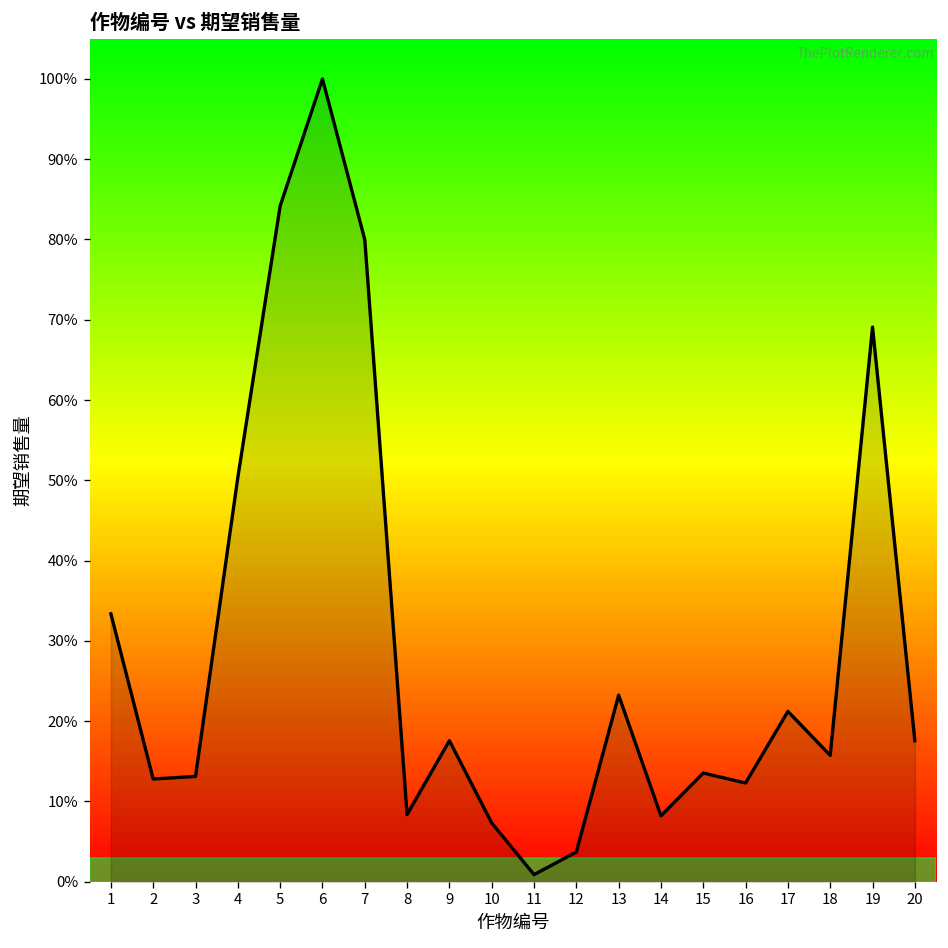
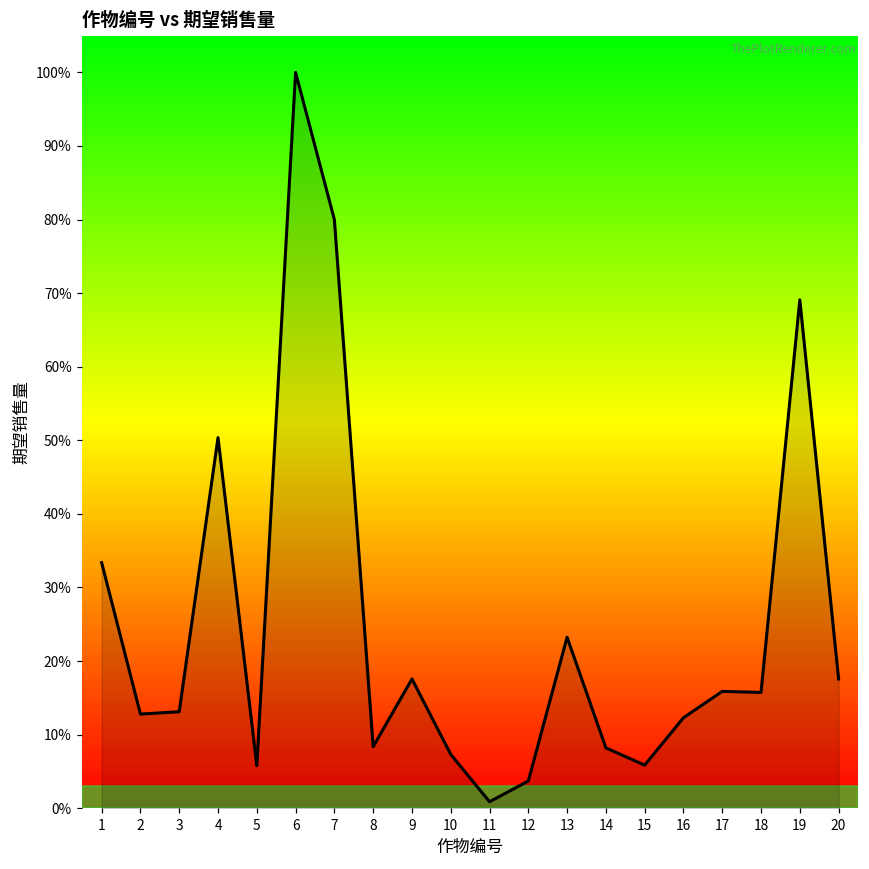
5: 84% -> 6%
15: 14% -> 6%
17: 21% -> 16%
